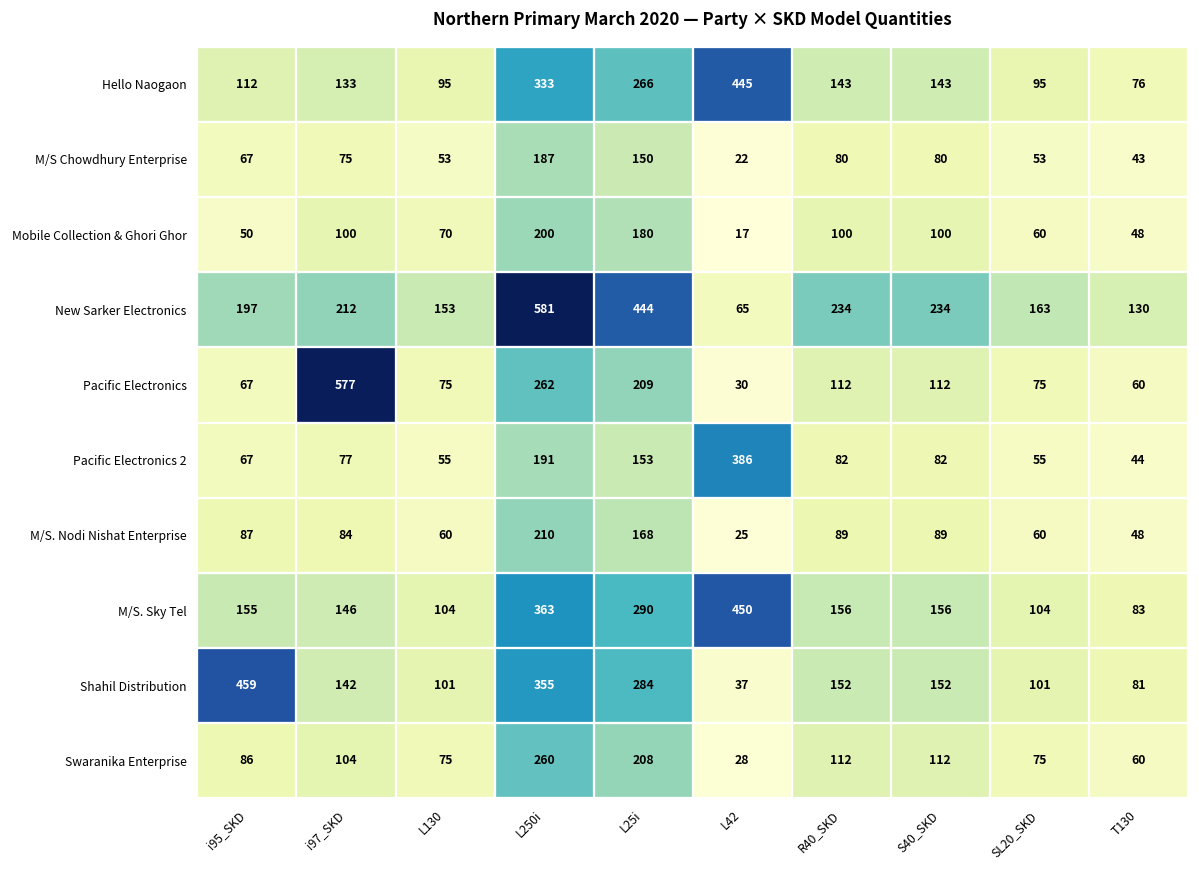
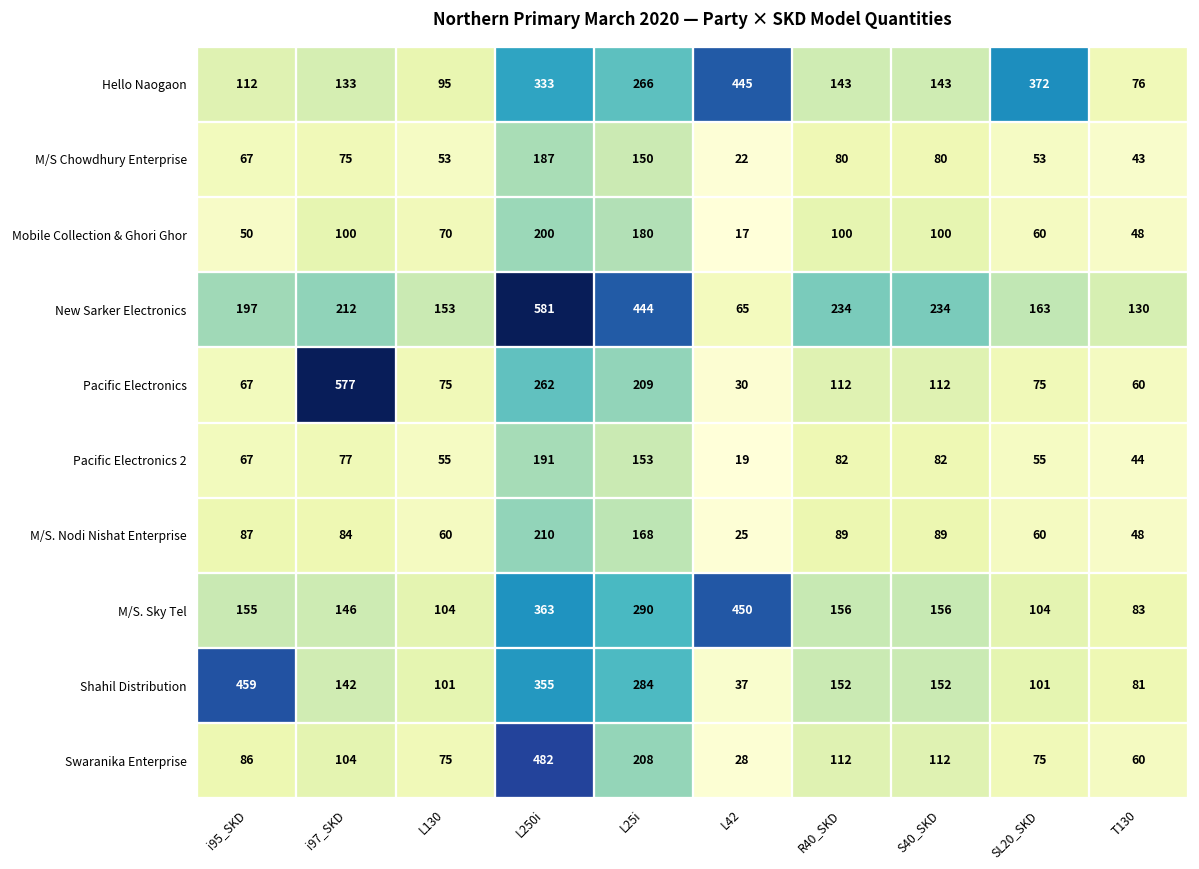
Hello Naogaon, SL20_SKD: 95 -> 372
Pacific Electronics 2, L42: 386 -> 19
Swaranika Enterprise, L250i: 260 -> 482
